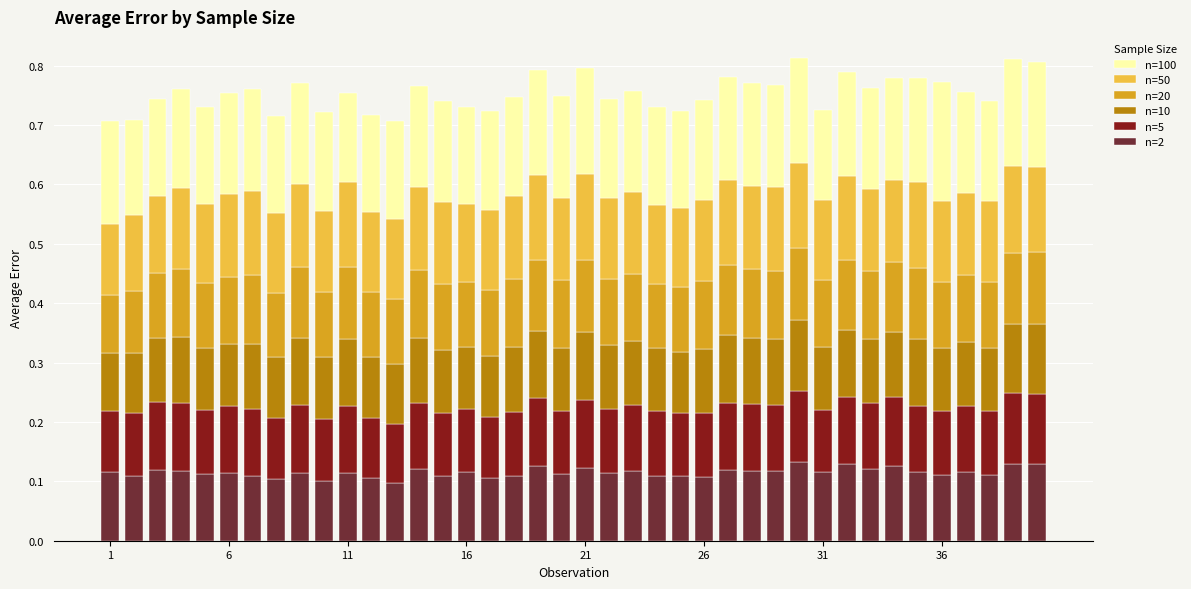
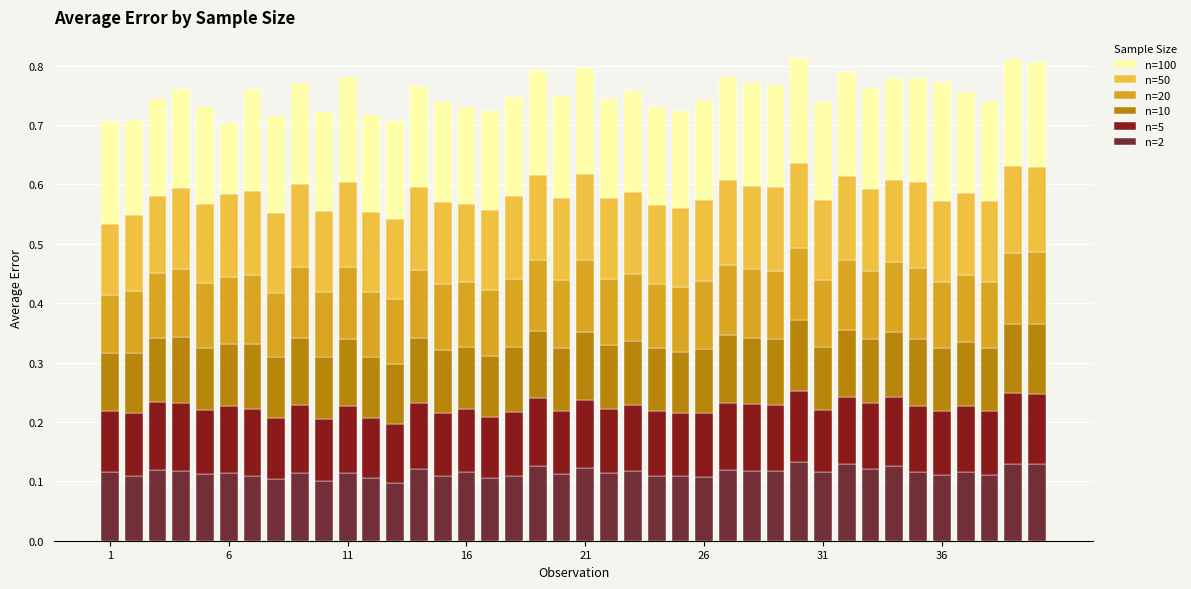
n=100, 6: 0.17 -> 0.12
n=100, 11: 0.15 -> 0.18
n=100, 31: 0.15 -> 0.17
